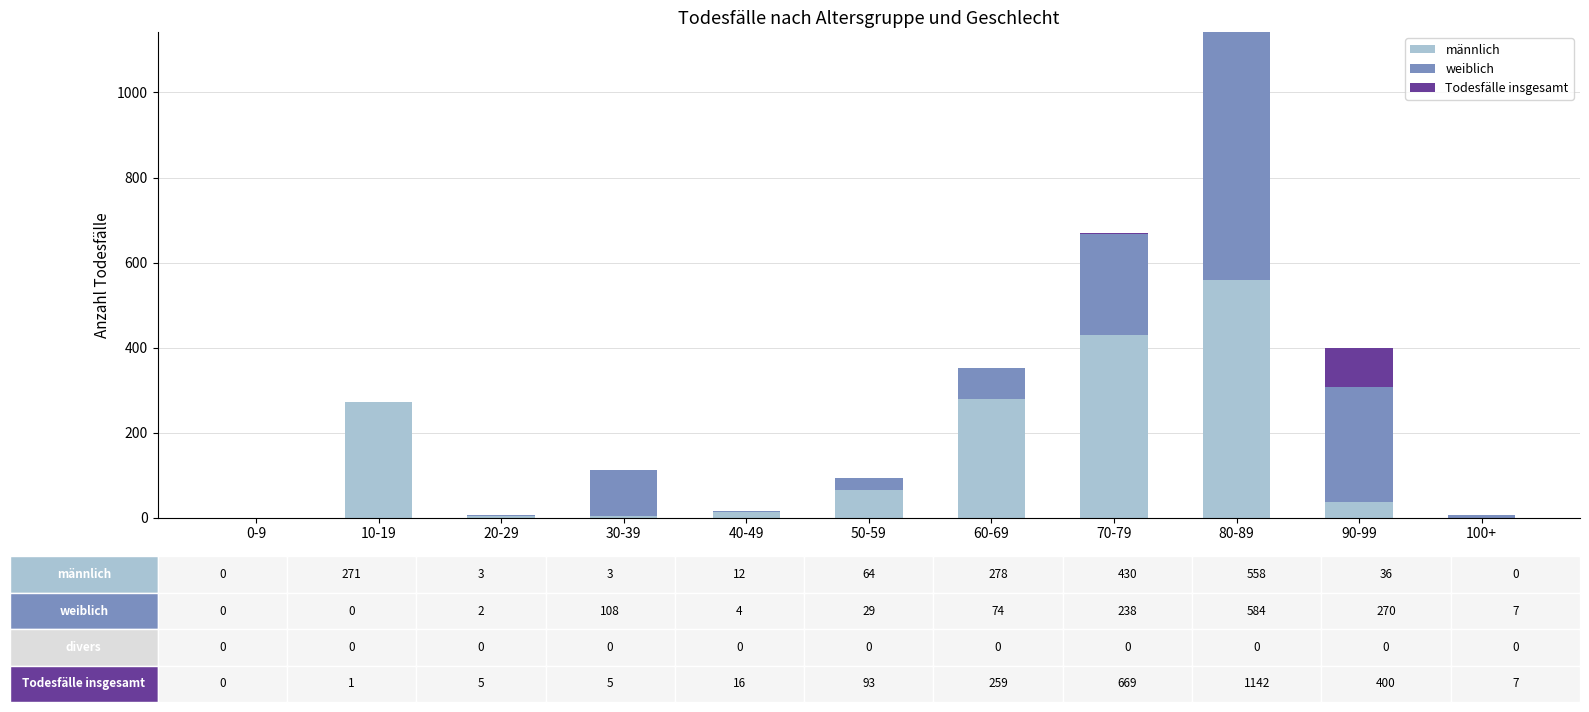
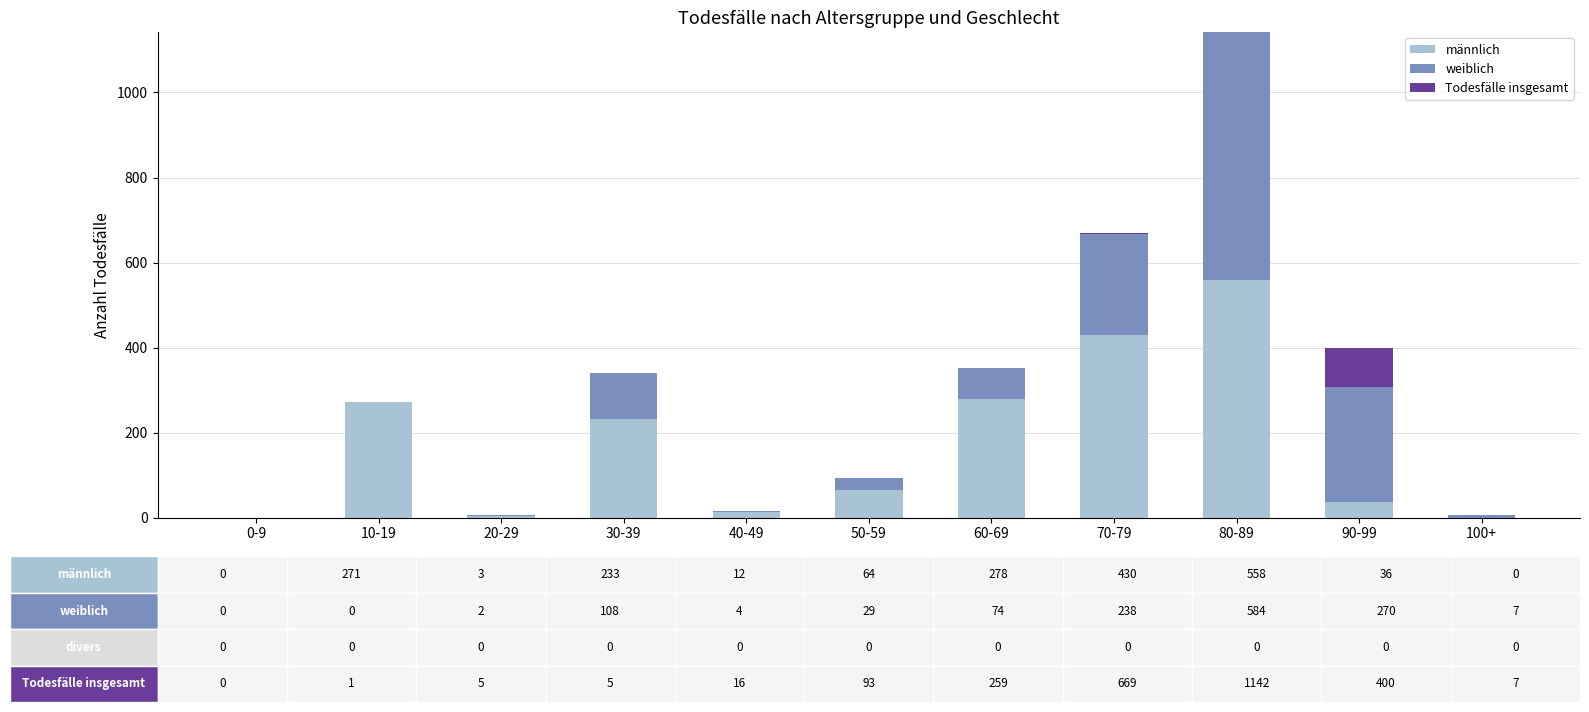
männlich, 30-39: 3 -> 233
